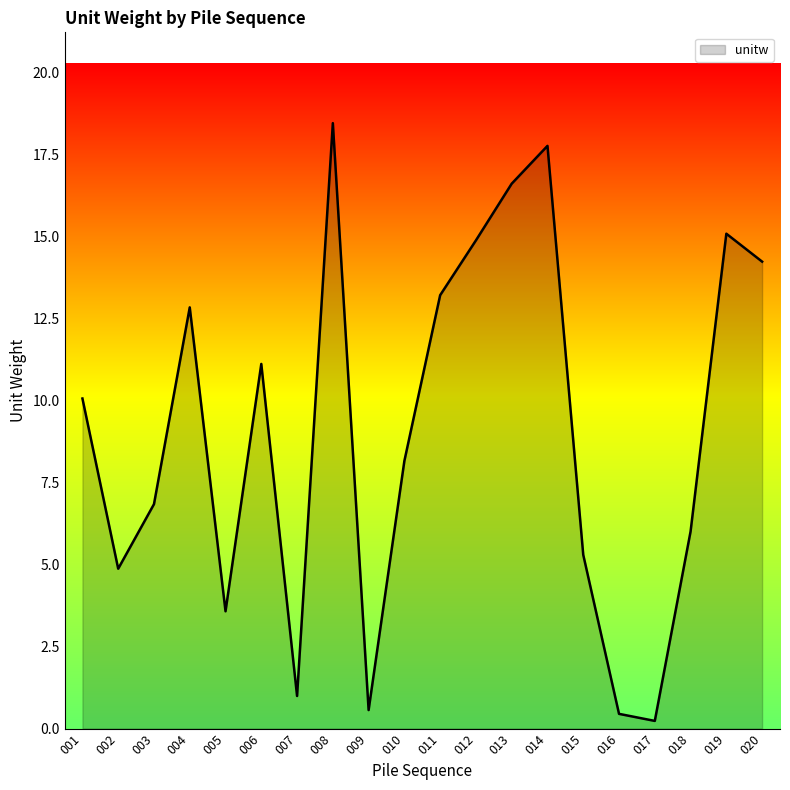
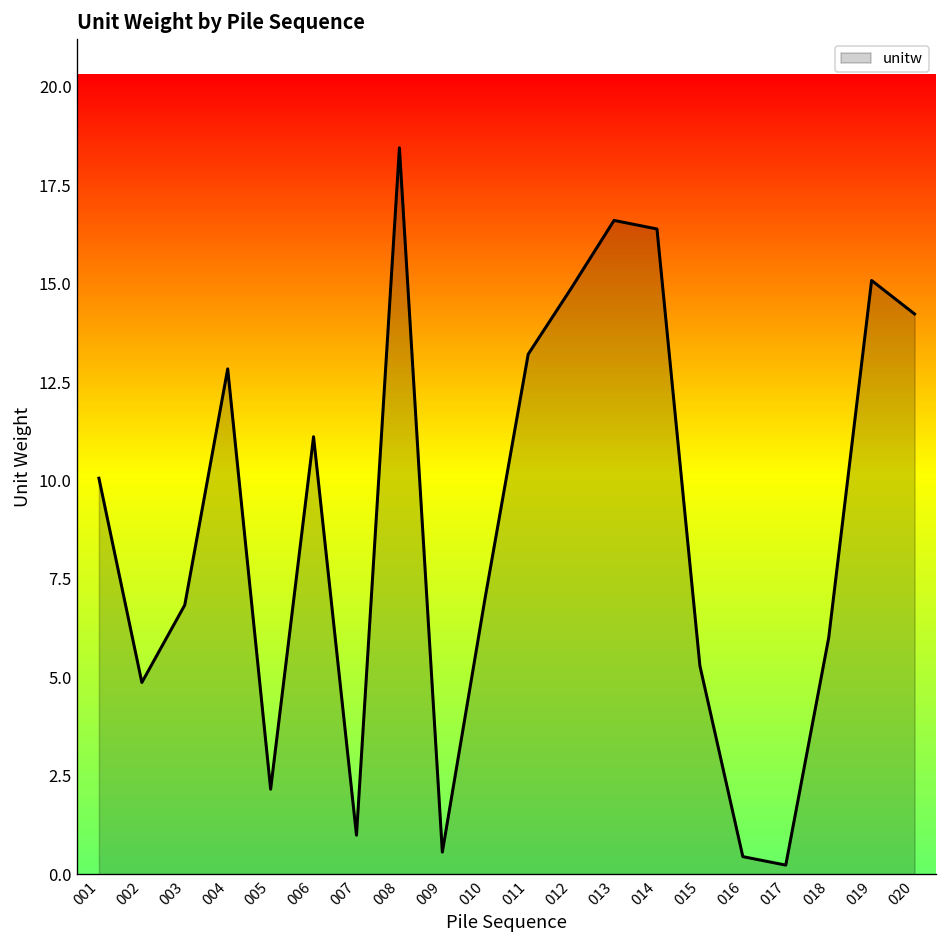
005: 3.6 -> 2.2
010: 8.2 -> 7.0
014: 17.8 -> 16.4
